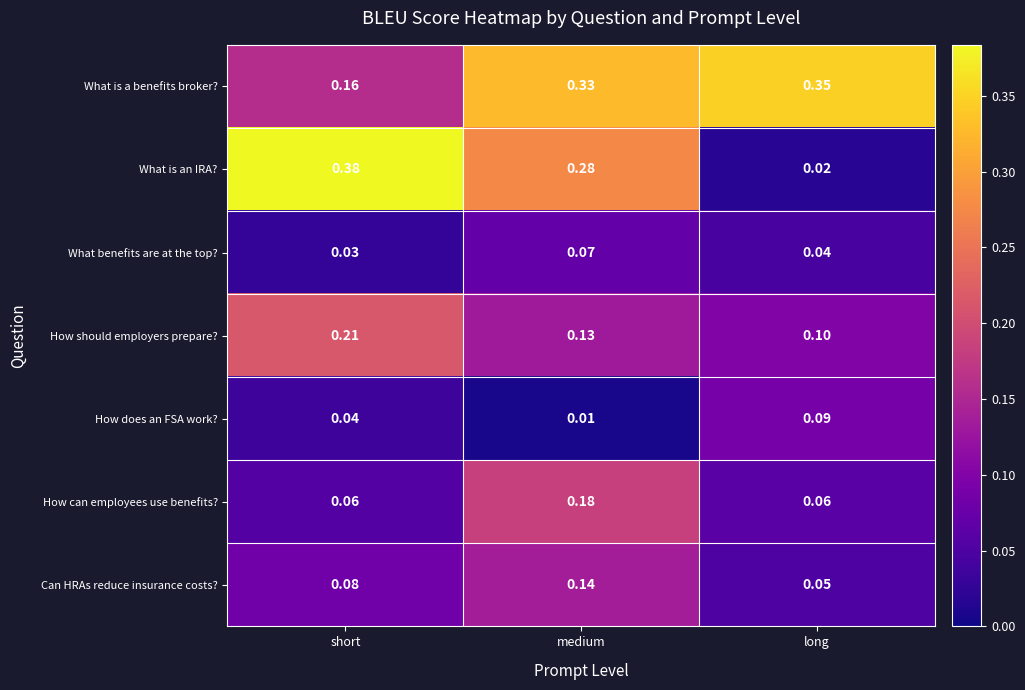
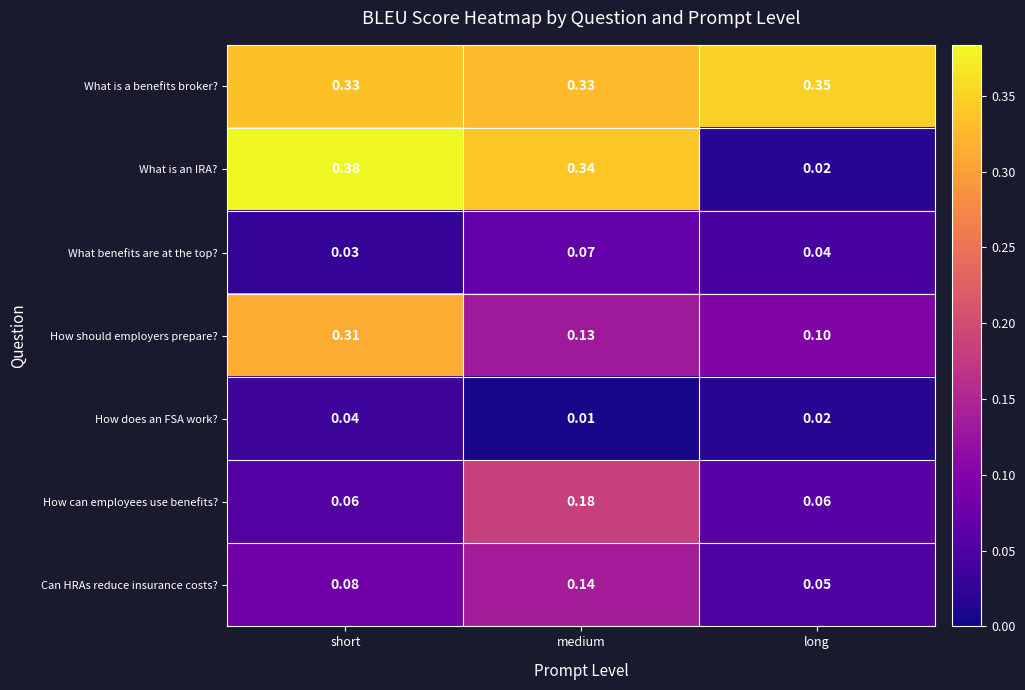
What is a benefits broker?, short: 0.16 -> 0.33
What is an IRA?, medium: 0.28 -> 0.34
How should employers prepare?, short: 0.21 -> 0.31
How does an FSA work?, long: 0.09 -> 0.02
